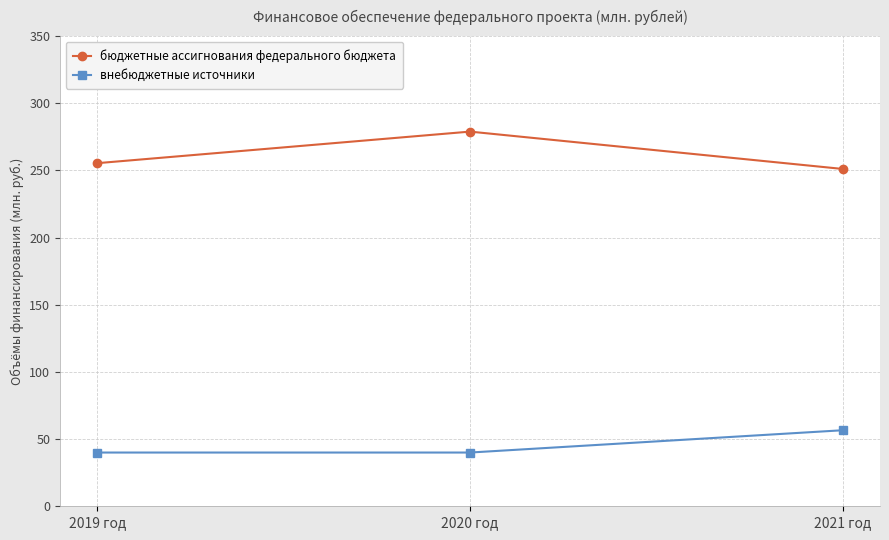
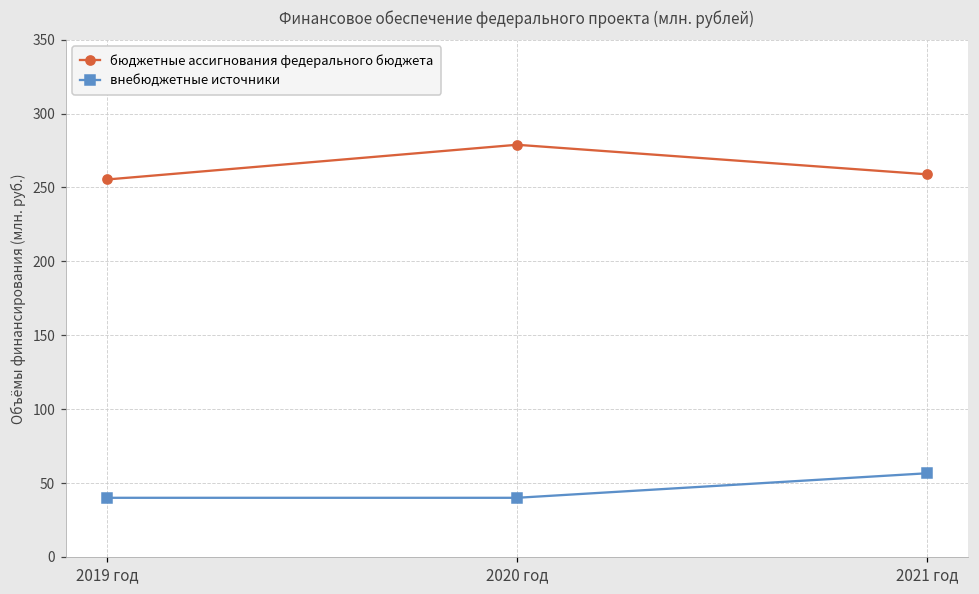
бюджетные ассигнования федерального бюджета, 2021 год: 251 -> 259
